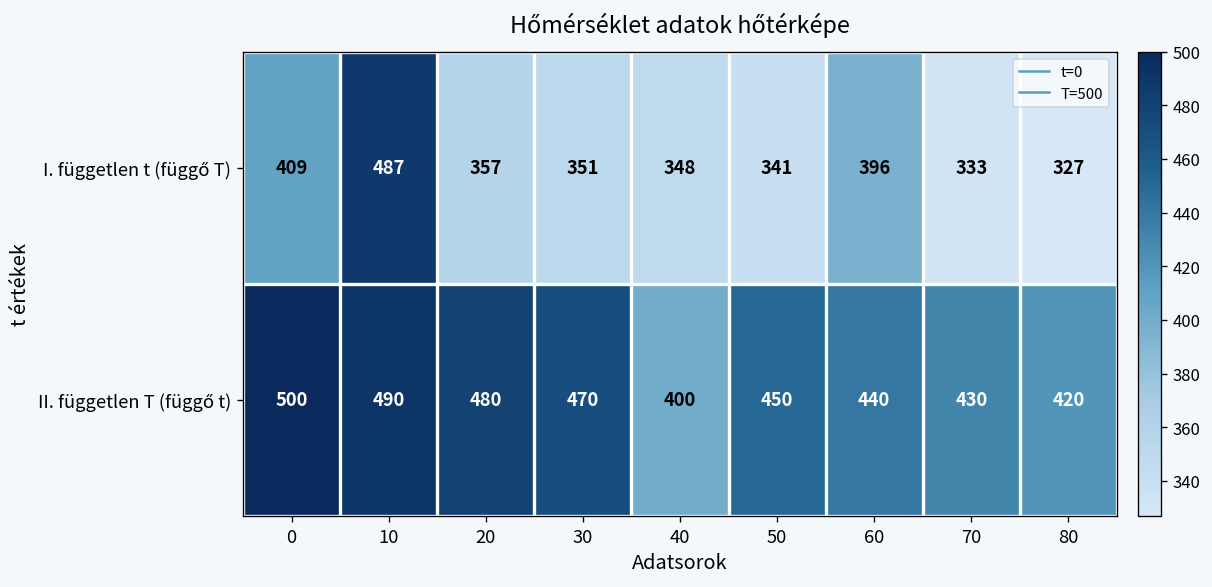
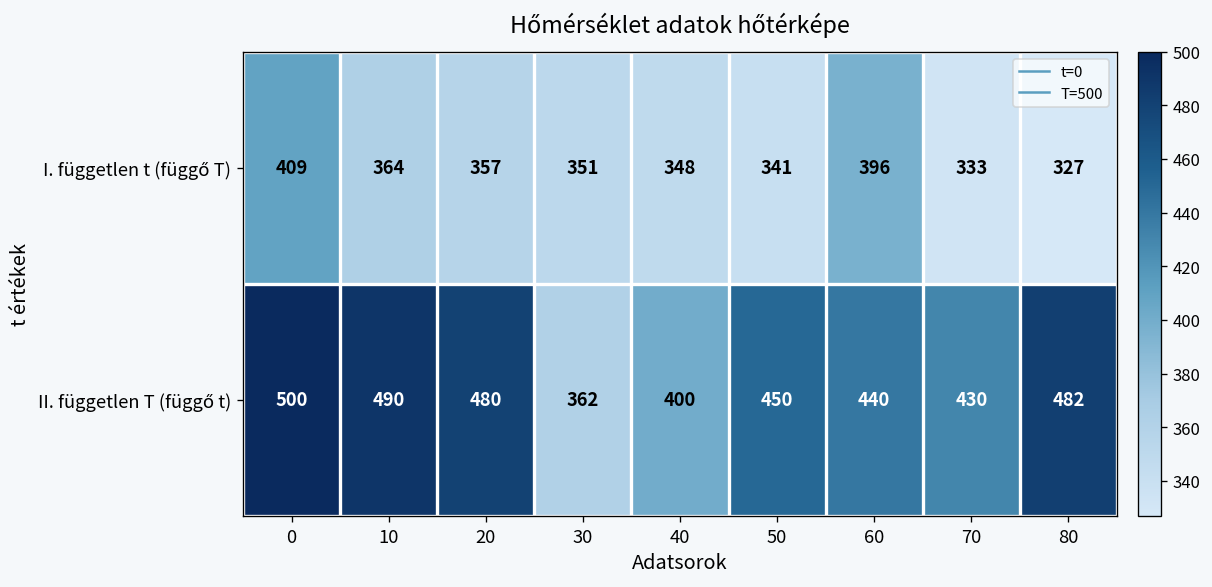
I. független t (függő T), 10: 487 -> 364
II. független T (függő t), 30: 470 -> 362
II. független T (függő t), 80: 420 -> 482
